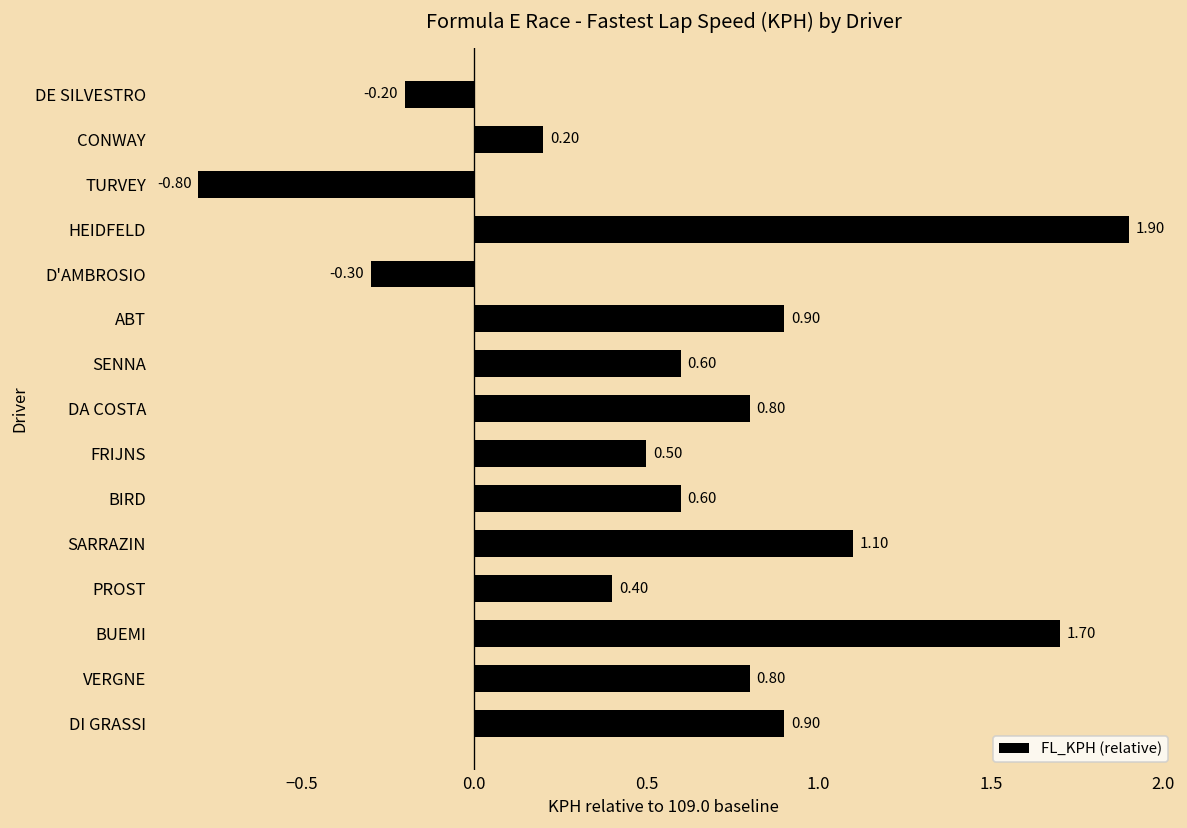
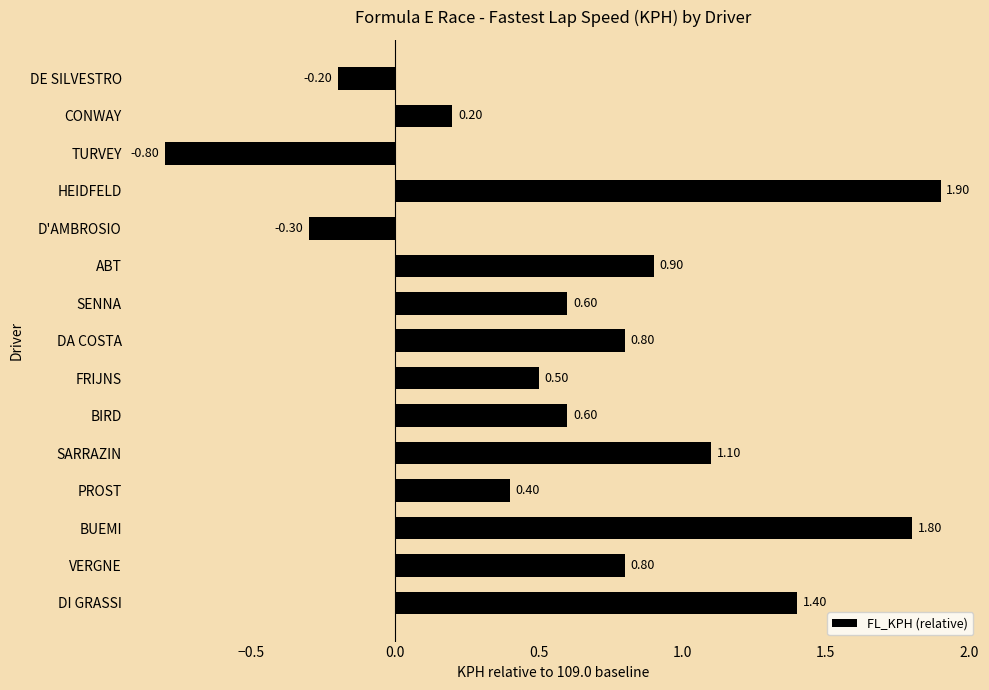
BUEMI: 1.70 -> 1.80
DI GRASSI: 0.90 -> 1.40
